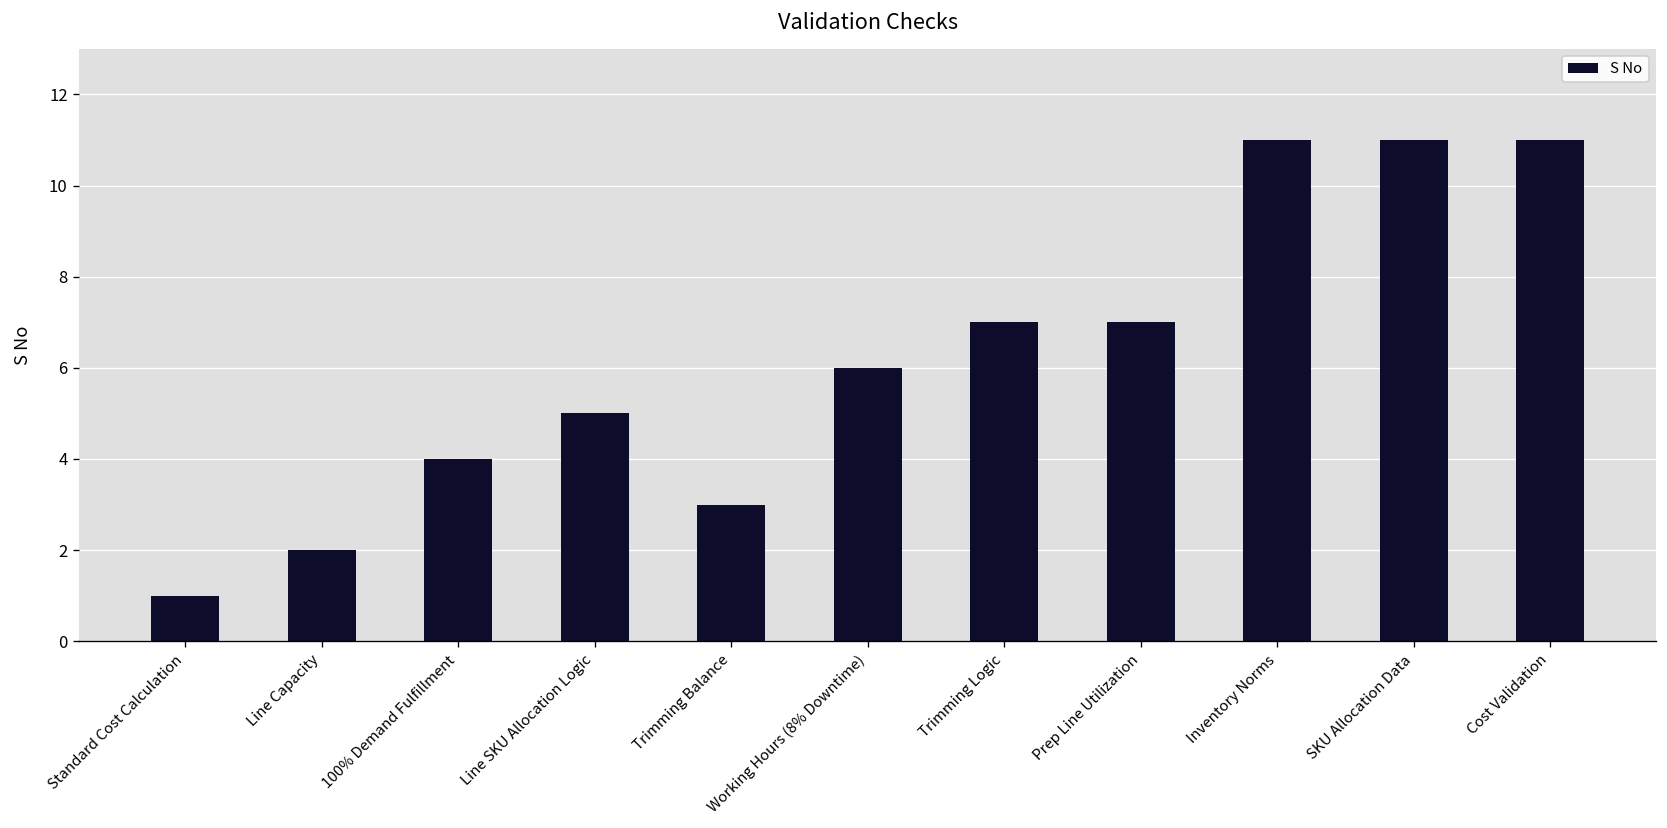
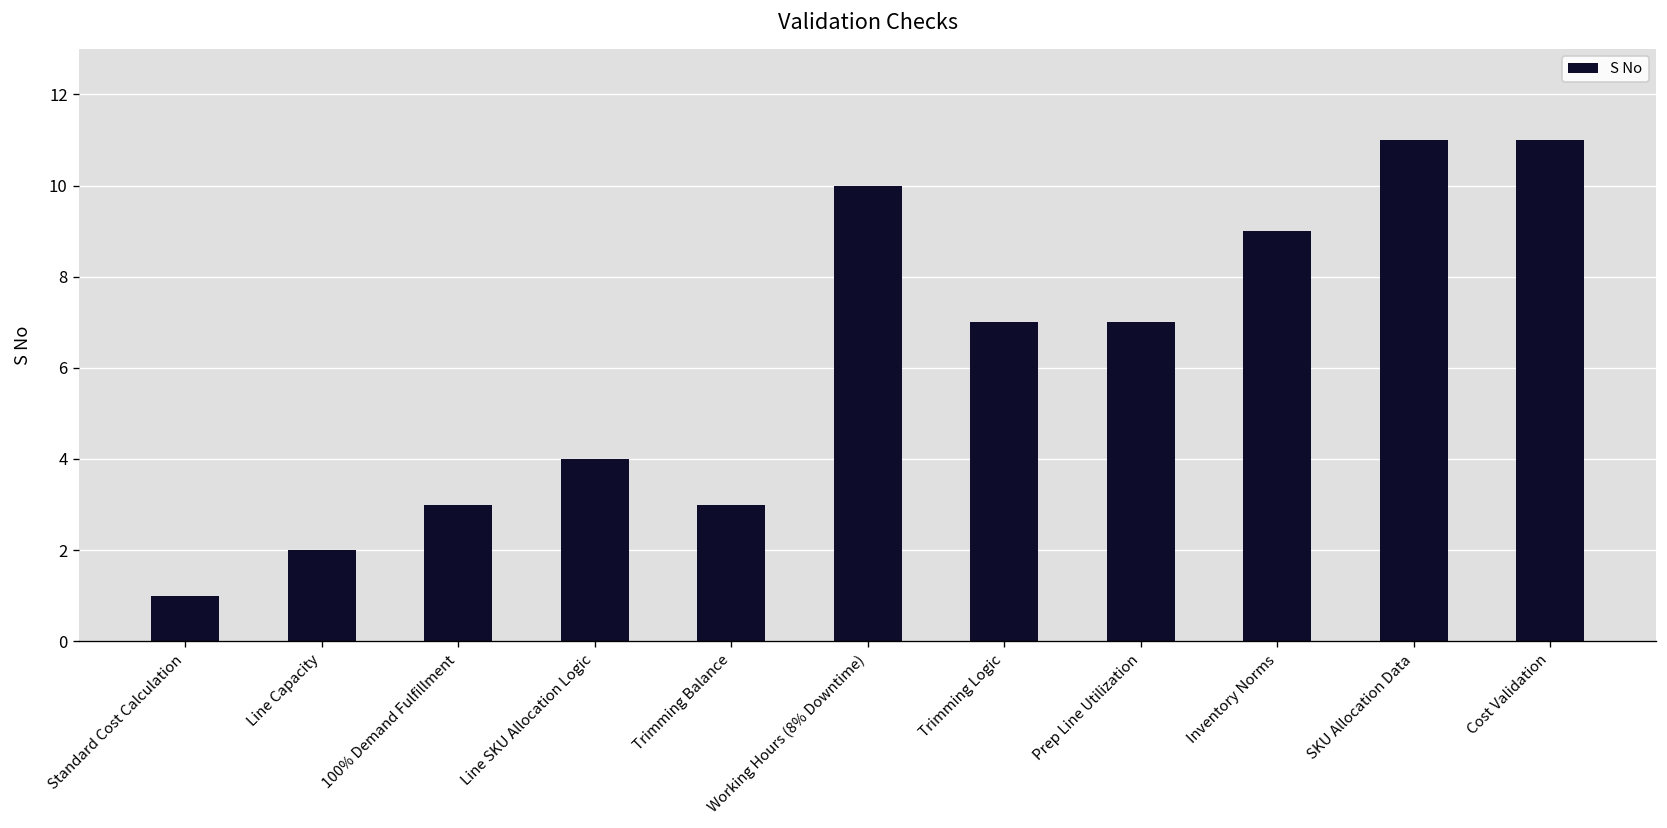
100% Demand Fulfillment: 4 -> 3
Line SKU Allocation Logic: 5 -> 4
Working Hours (8% Downtime): 6 -> 10
Inventory Norms: 11 -> 9
